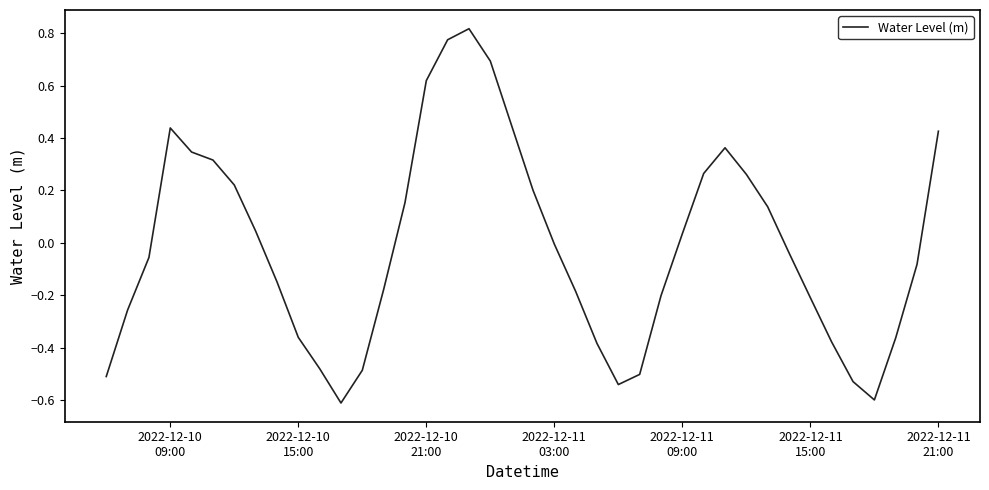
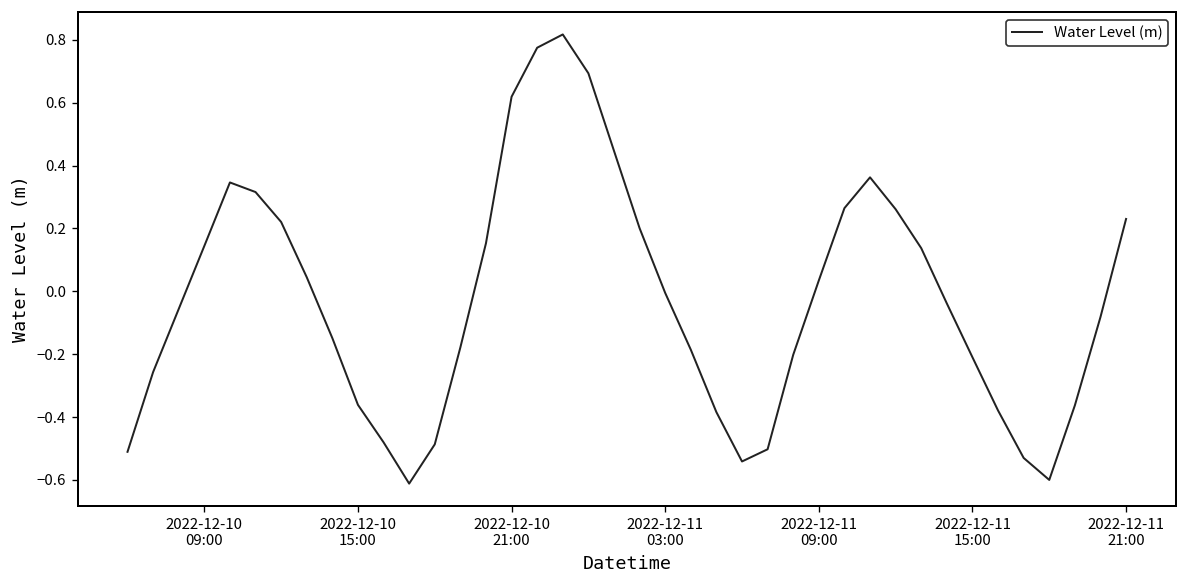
2022-12-10 09:00: 0.44 -> 0.14
2022-12-11 21:00: 0.43 -> 0.23
